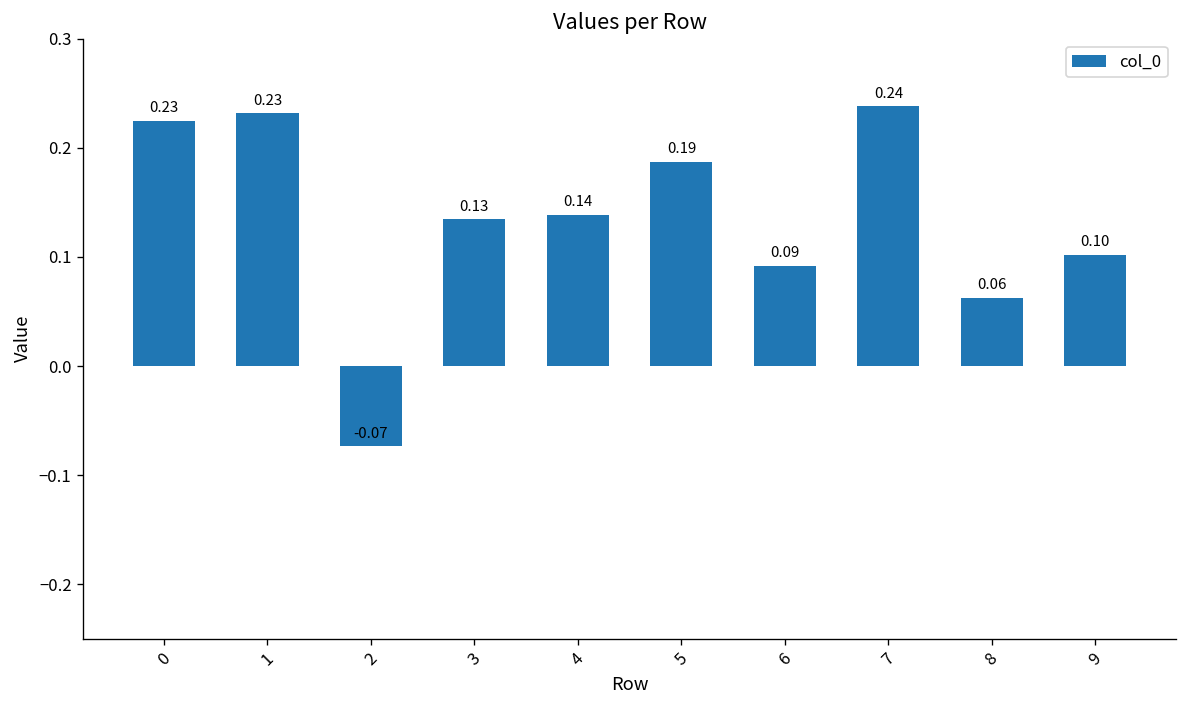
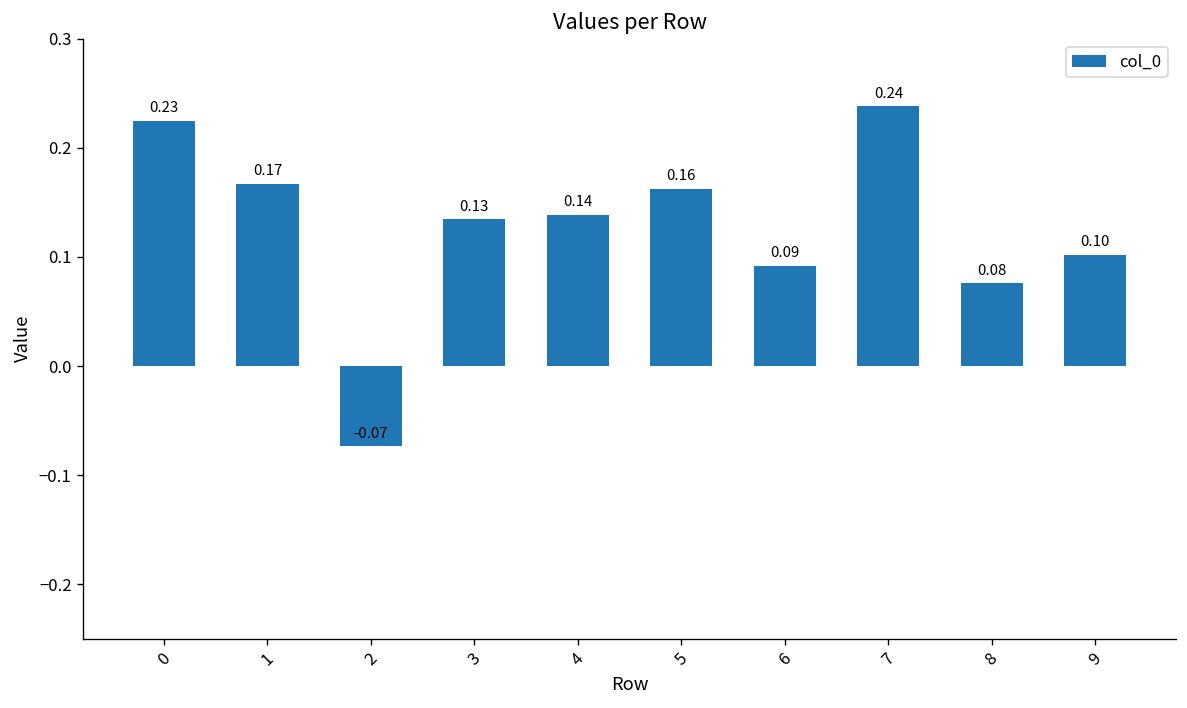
1: 0.23 -> 0.17
5: 0.19 -> 0.16
8: 0.06 -> 0.08
